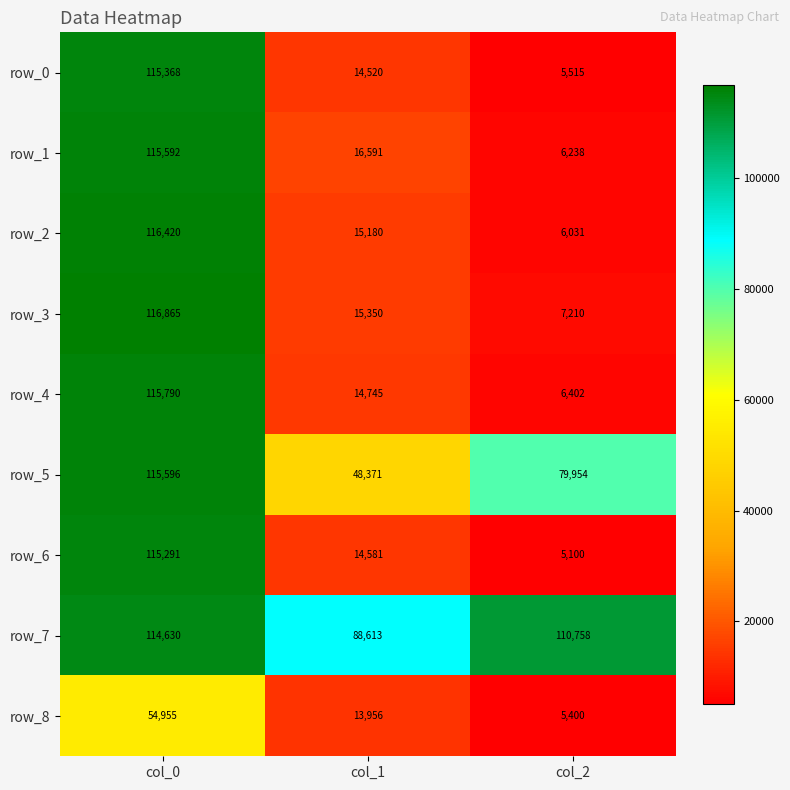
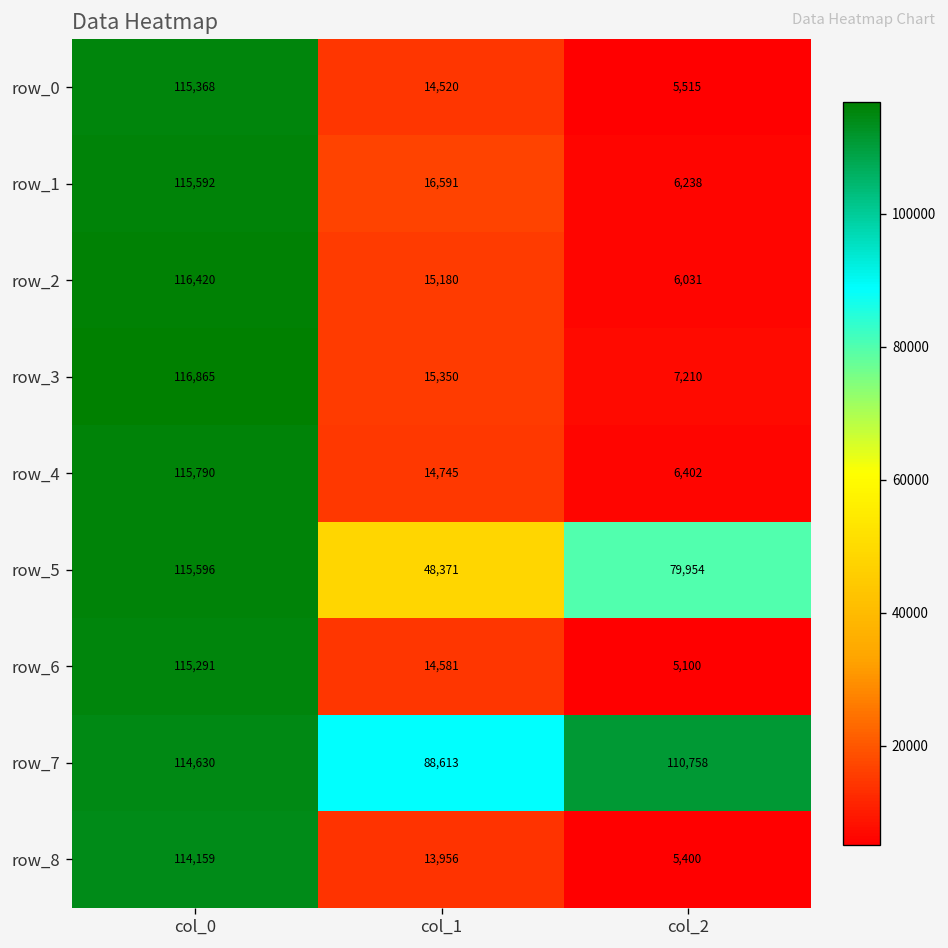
row_8, col_0: 54,955 -> 114,159
